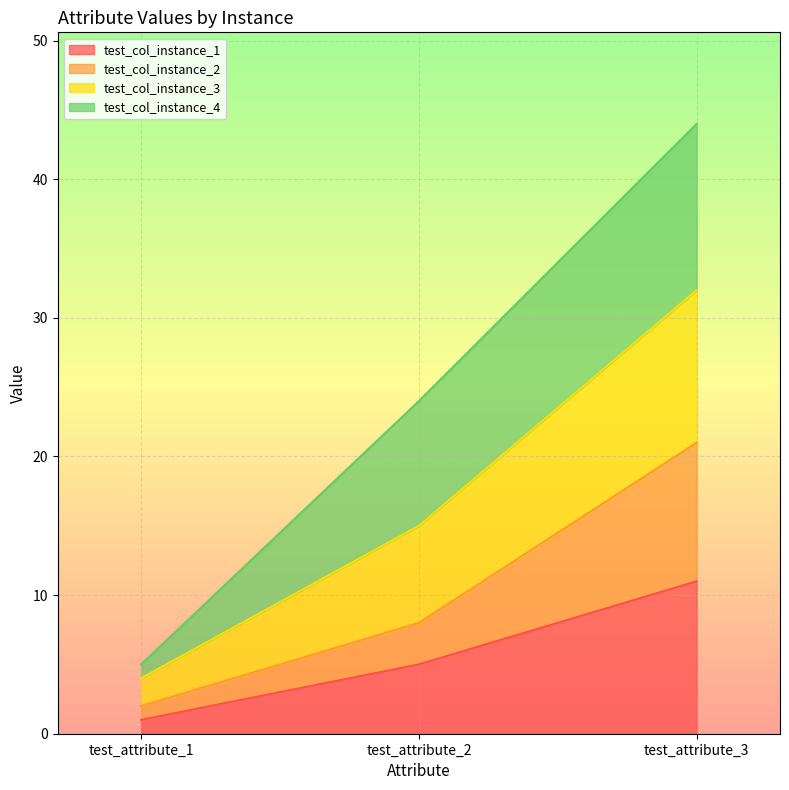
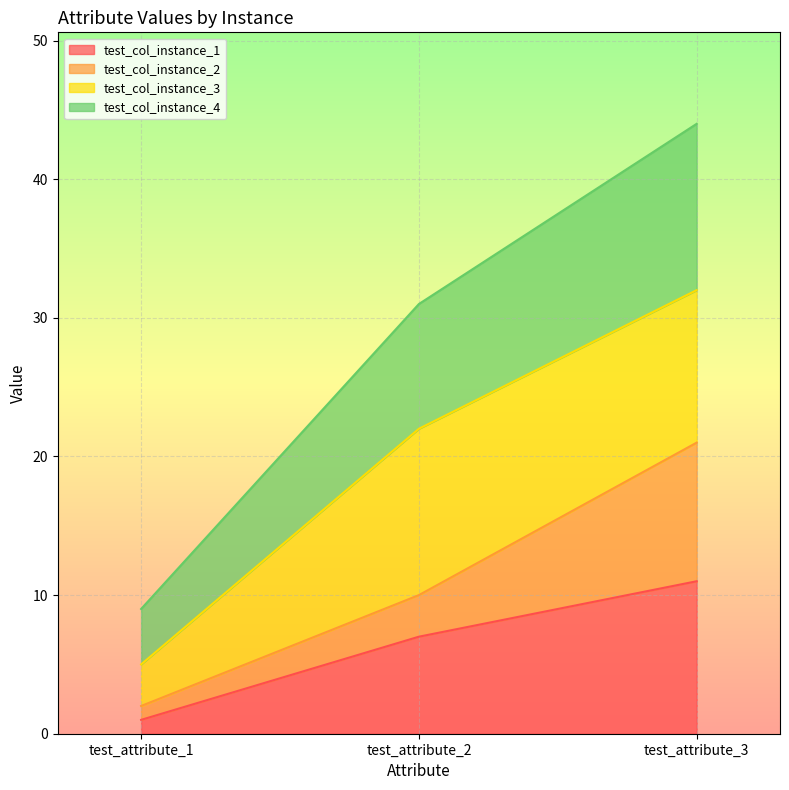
test_col_instance_3, test_attribute_1: 2 -> 3
test_col_instance_4, test_attribute_1: 1 -> 4
test_col_instance_1, test_attribute_2: 5 -> 7
test_col_instance_3, test_attribute_2: 7 -> 12
